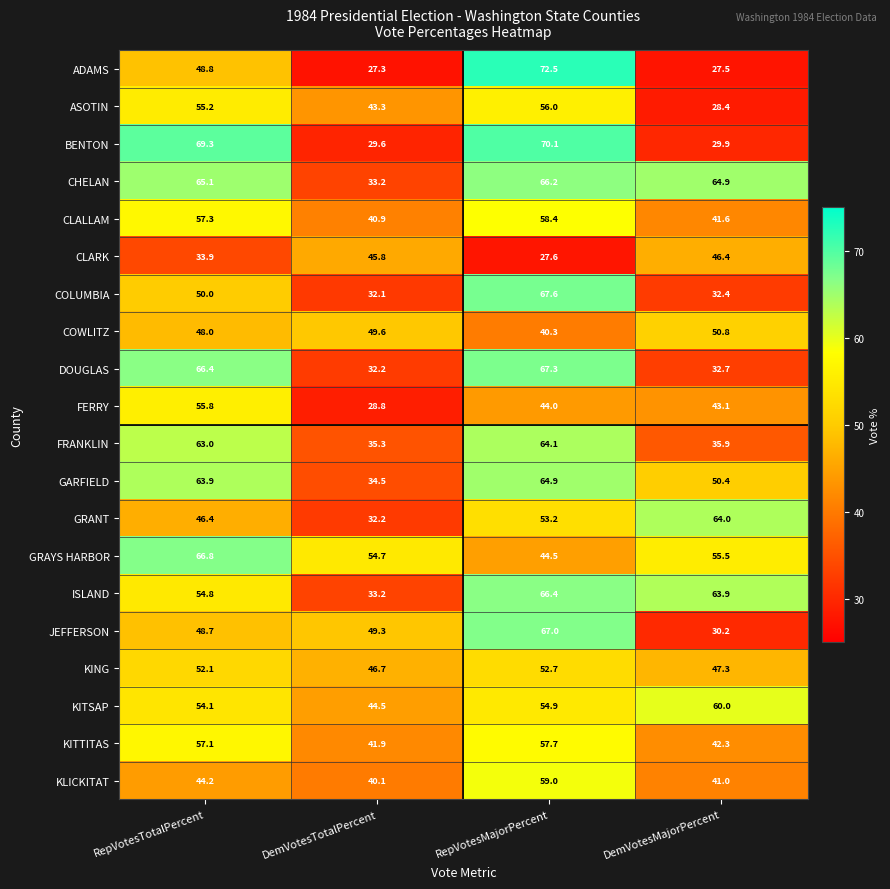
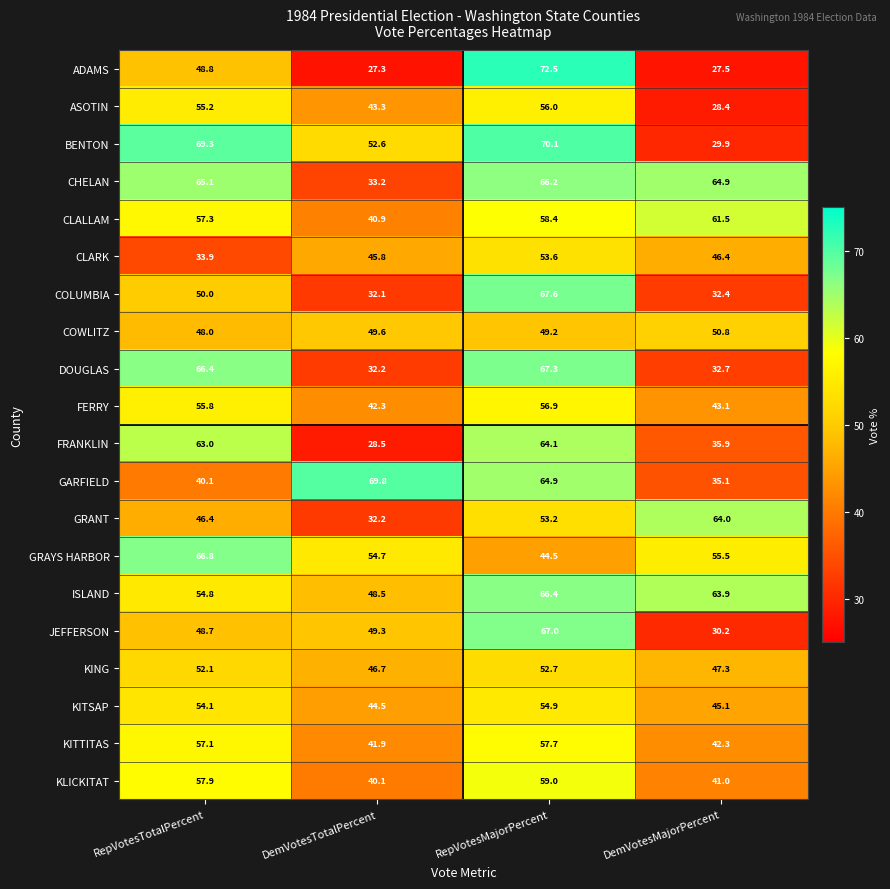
BENTON, DemVotesTotalPercent: 29.6 -> 52.6
CLALLAM, DemVotesMajorPercent: 41.6 -> 61.5
CLARK, RepVotesMajorPercent: 27.6 -> 53.6
COWLITZ, RepVotesMajorPercent: 40.3 -> 49.2
FERRY, DemVotesTotalPercent: 28.8 -> 42.3
FERRY, RepVotesMajorPercent: 44.0 -> 56.9
FRANKLIN, DemVotesTotalPercent: 35.3 -> 28.5
GARFIELD, RepVotesTotalPercent: 63.9 -> 40.1
GARFIELD, DemVotesTotalPercent: 34.5 -> 69.8
GARFIELD, DemVotesMajorPercent: 50.4 -> 35.1
ISLAND, DemVotesTotalPercent: 33.2 -> 48.5
KITSAP, DemVotesMajorPercent: 60.0 -> 45.1
KLICKITAT, RepVotesTotalPercent: 44.2 -> 57.9
